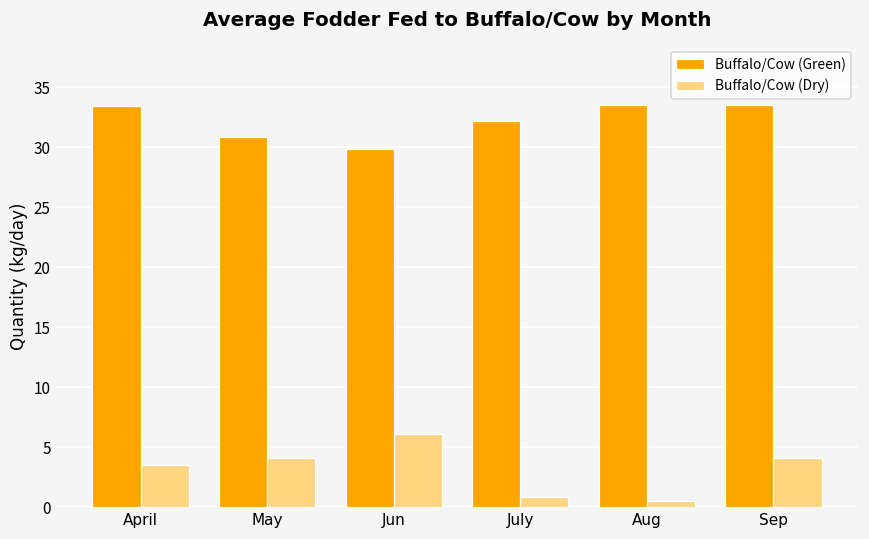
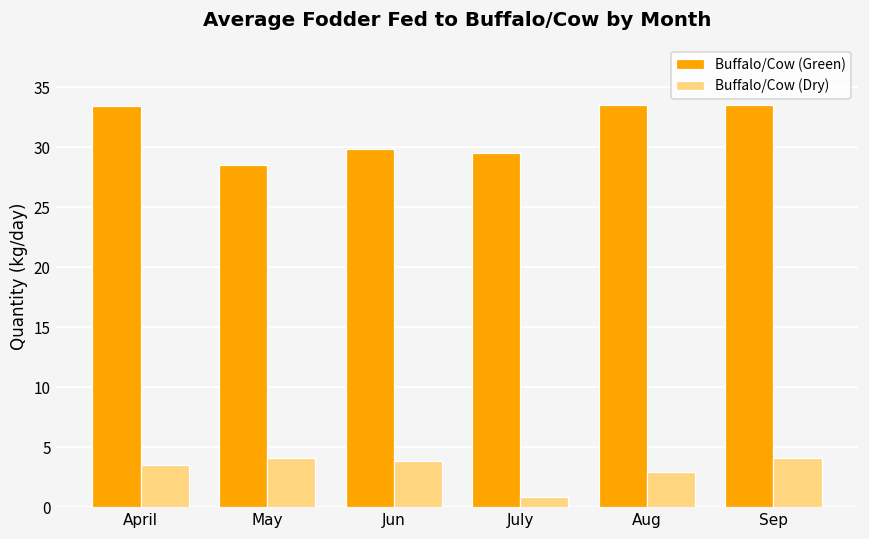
Buffalo/Cow (Green), May: 30.8 -> 28.5
Buffalo/Cow (Dry), Jun: 6.1 -> 3.8
Buffalo/Cow (Green), July: 32.2 -> 29.5
Buffalo/Cow (Dry), Aug: 0.5 -> 2.9
